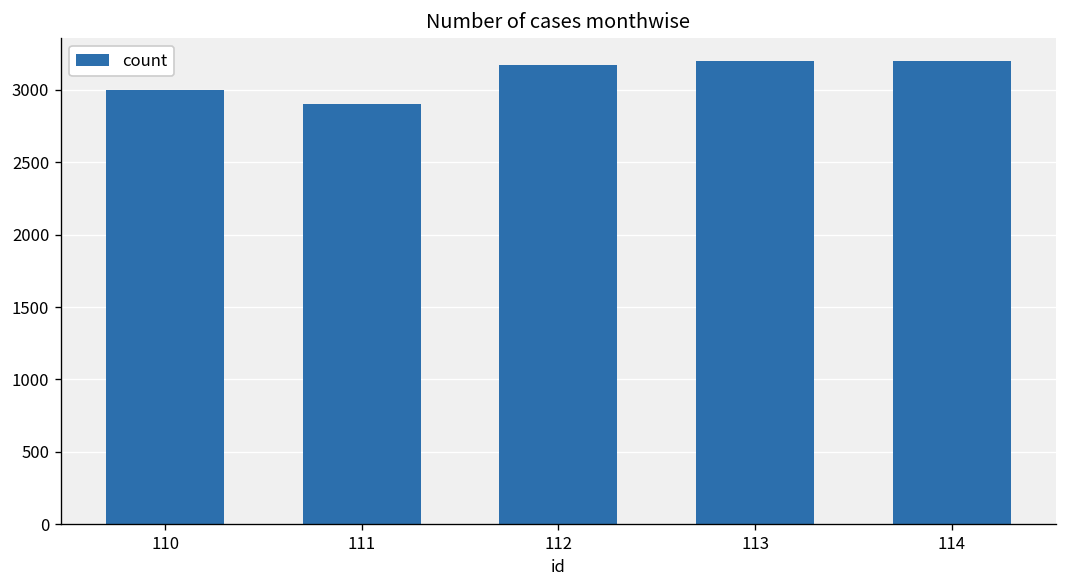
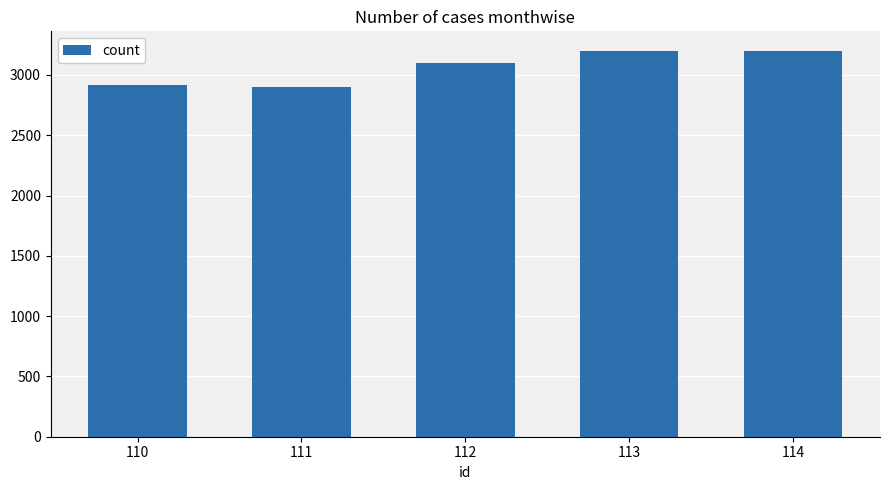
110: 3000 -> 2920
112: 3170 -> 3100
